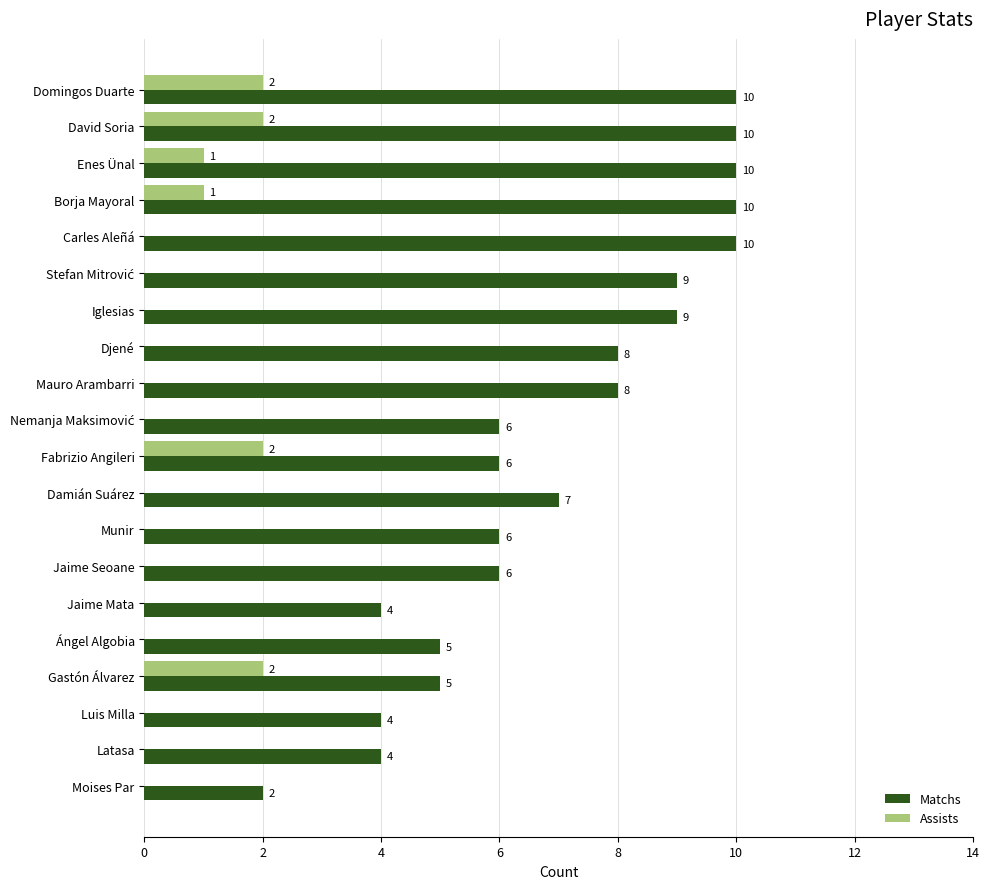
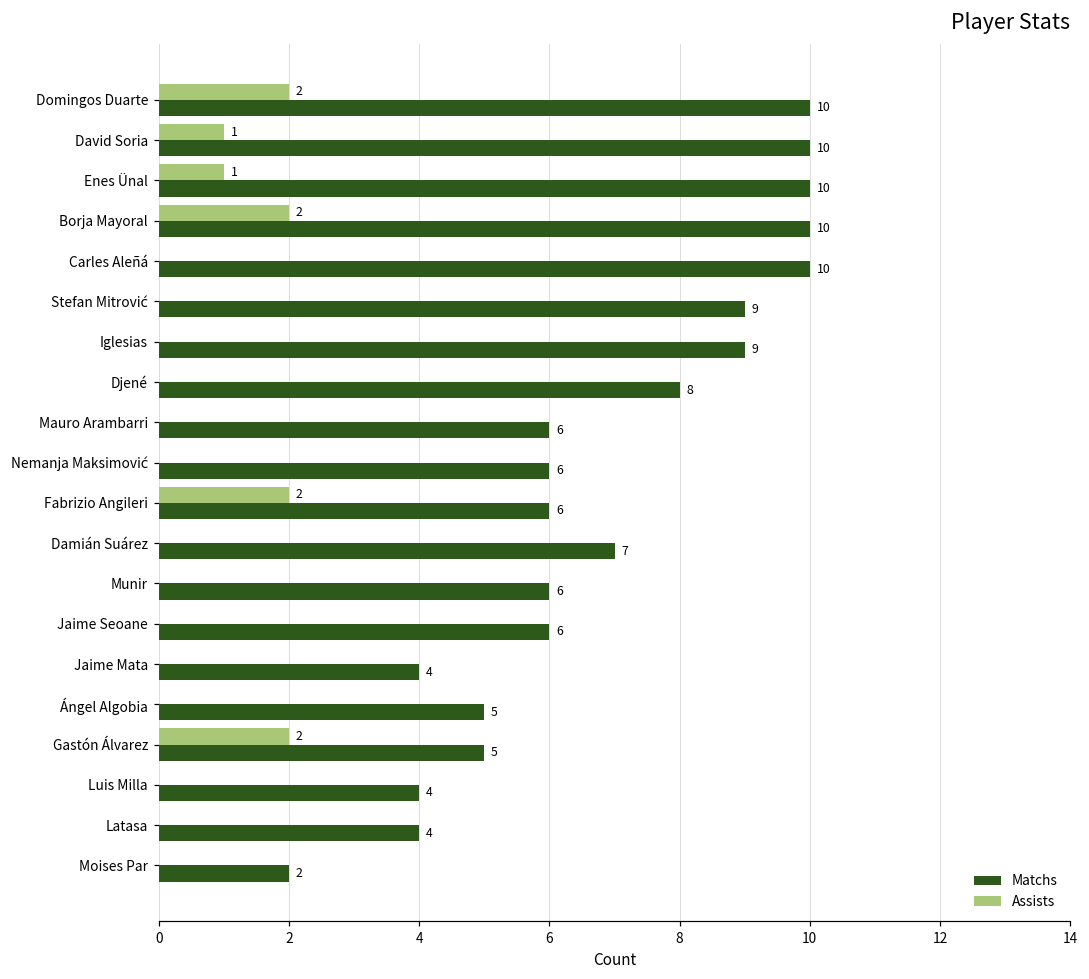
Assists, David Soria: 2 -> 1
Assists, Borja Mayoral: 1 -> 2
Matchs, Mauro Arambarri: 8 -> 6
